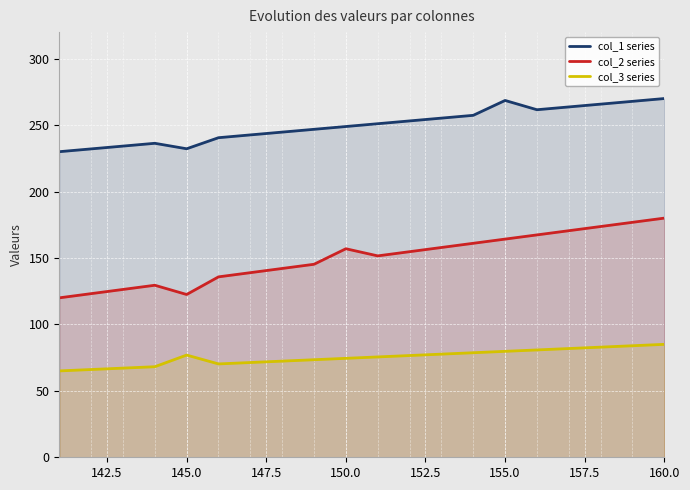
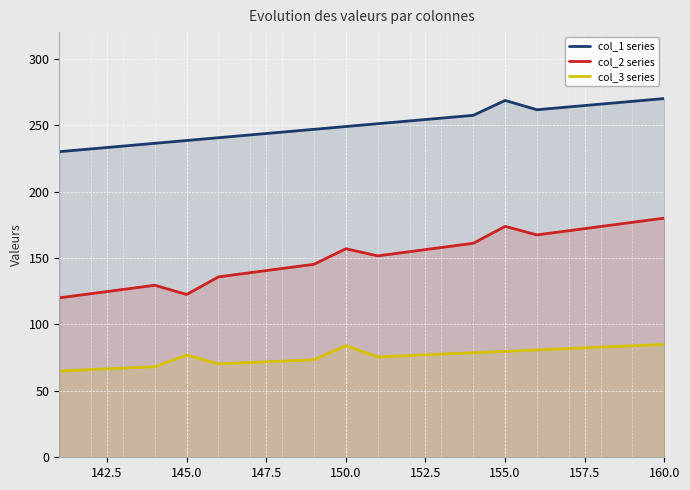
col_1 series, 145.0: 232 -> 238
col_3 series, 150.0: 74 -> 84
col_2 series, 155.0: 164 -> 174
